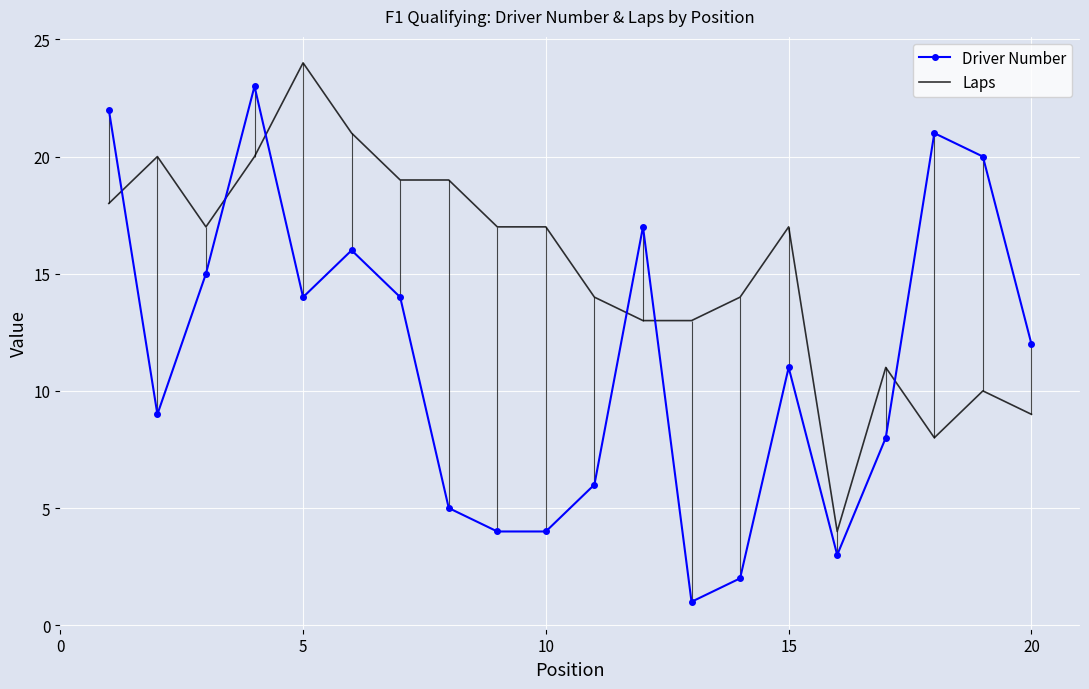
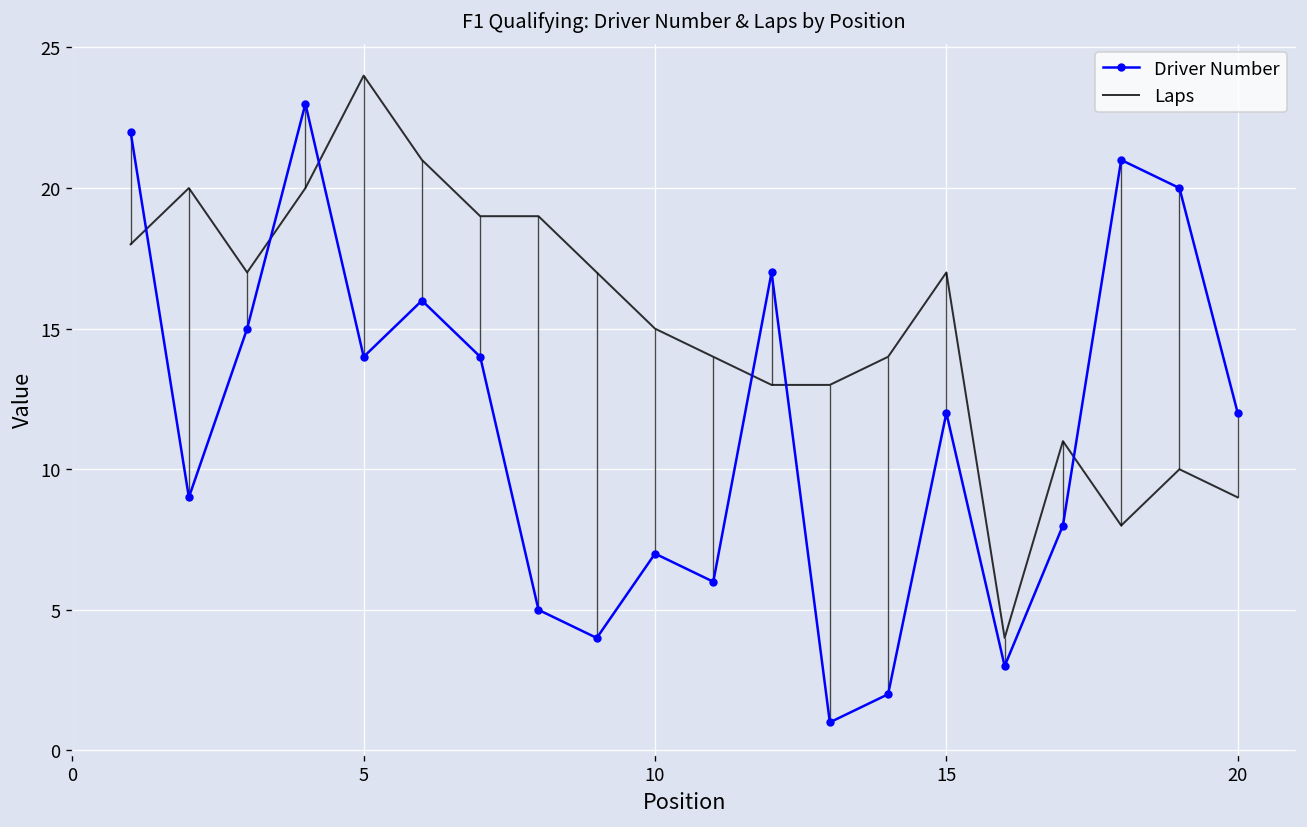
Driver Number, 10: 4 -> 7
Laps, 10: 17 -> 15
Driver Number, 15: 11 -> 12
